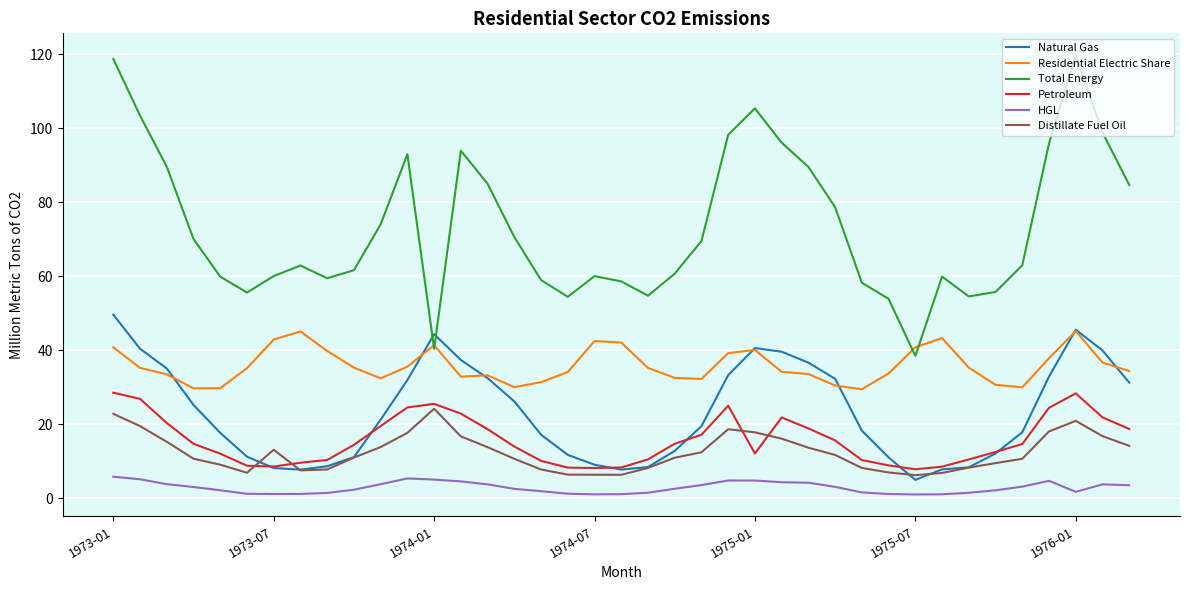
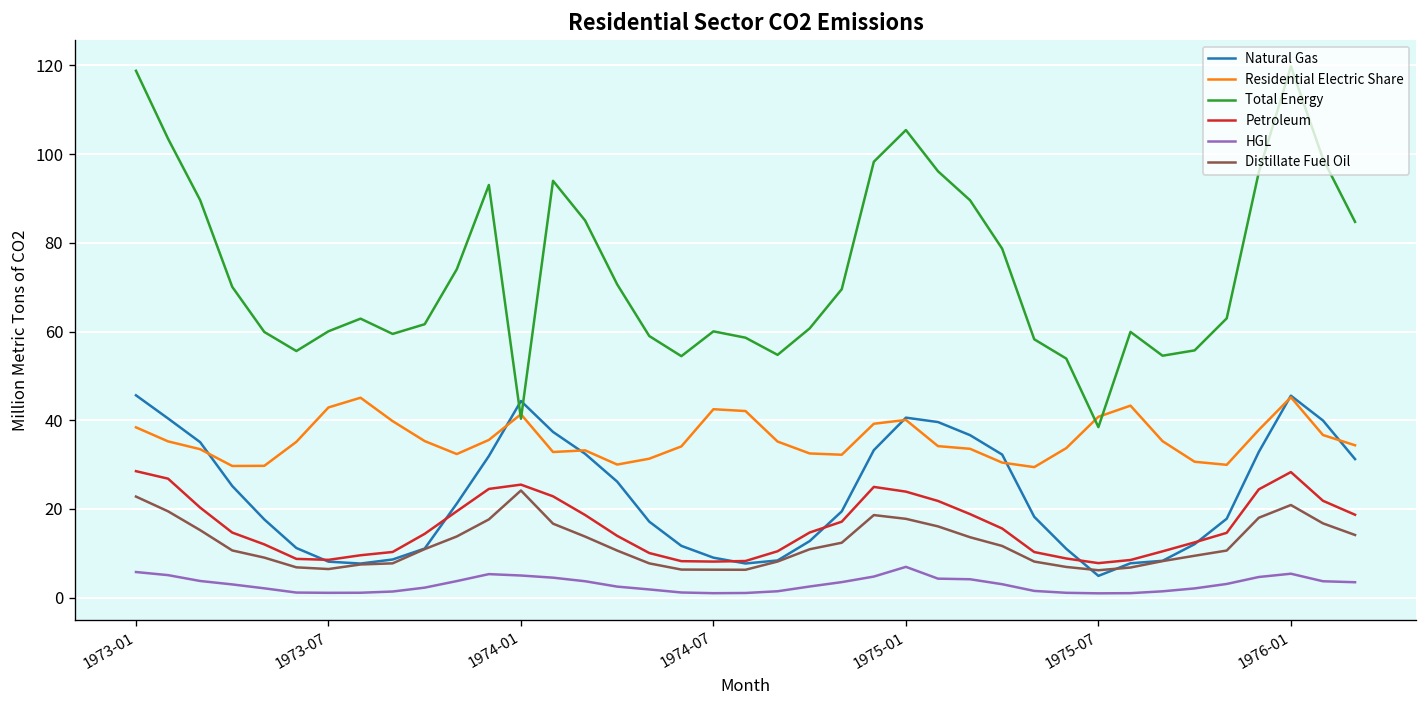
Natural Gas, 1973-01: 50 -> 46
Residential Electric Share, 1973-01: 41 -> 38
Distillate Fuel Oil, 1973-07: 13 -> 6
Petroleum, 1975-01: 12 -> 24
HGL, 1975-01: 5 -> 7
HGL, 1976-01: 2 -> 5
